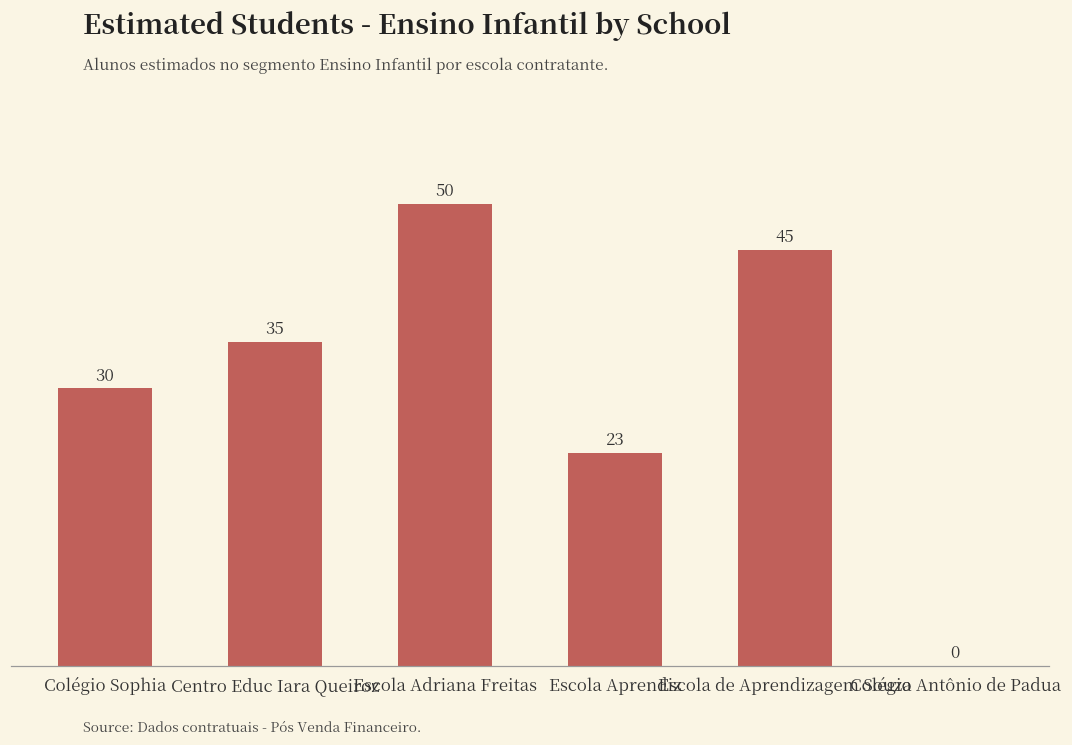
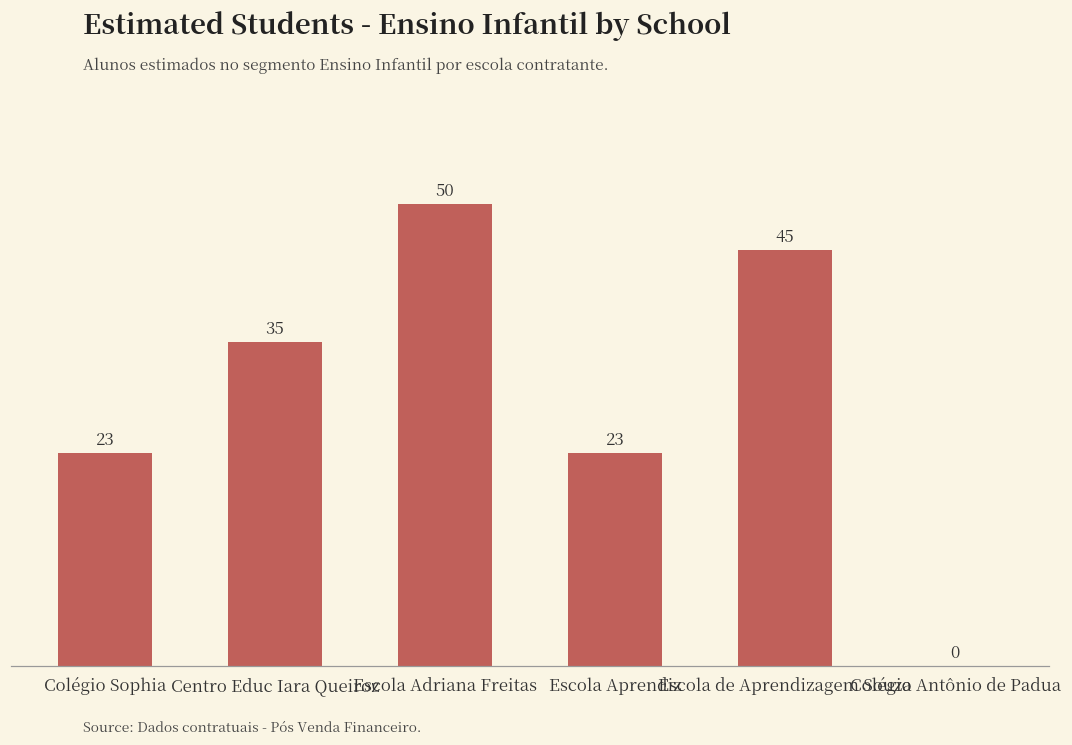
Colégio Sophia: 30 -> 23
